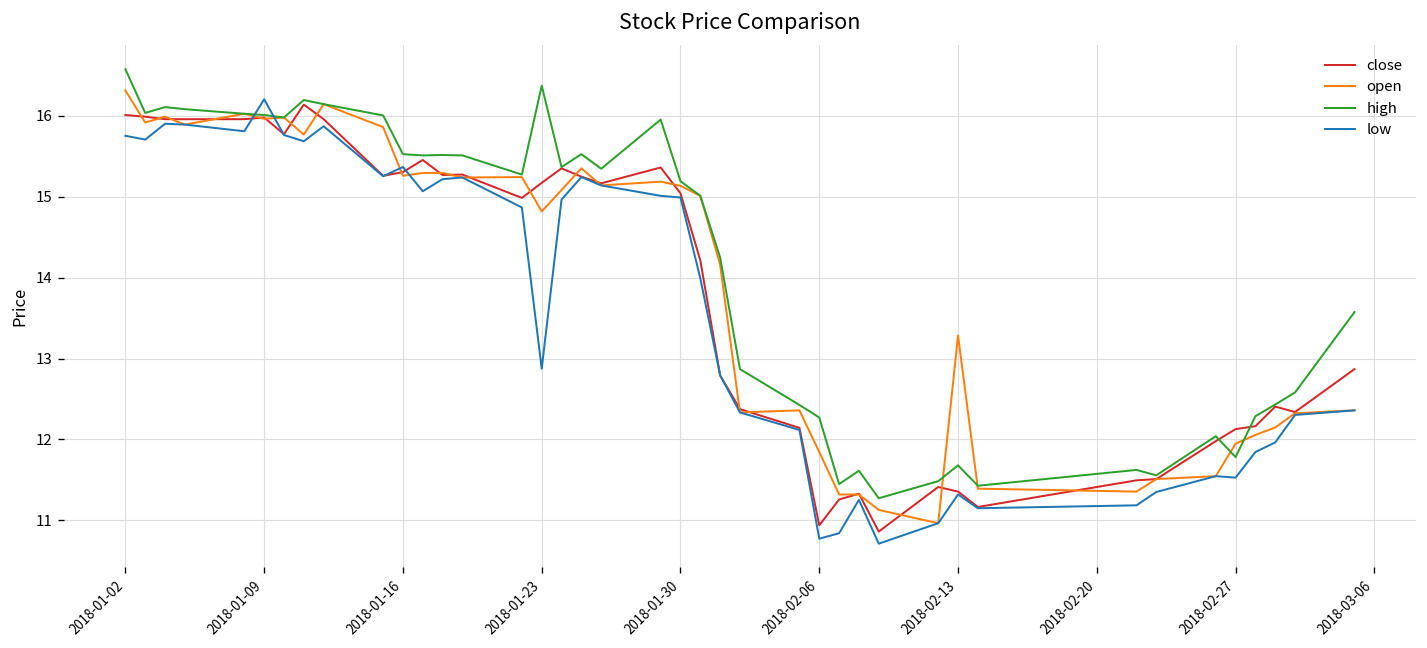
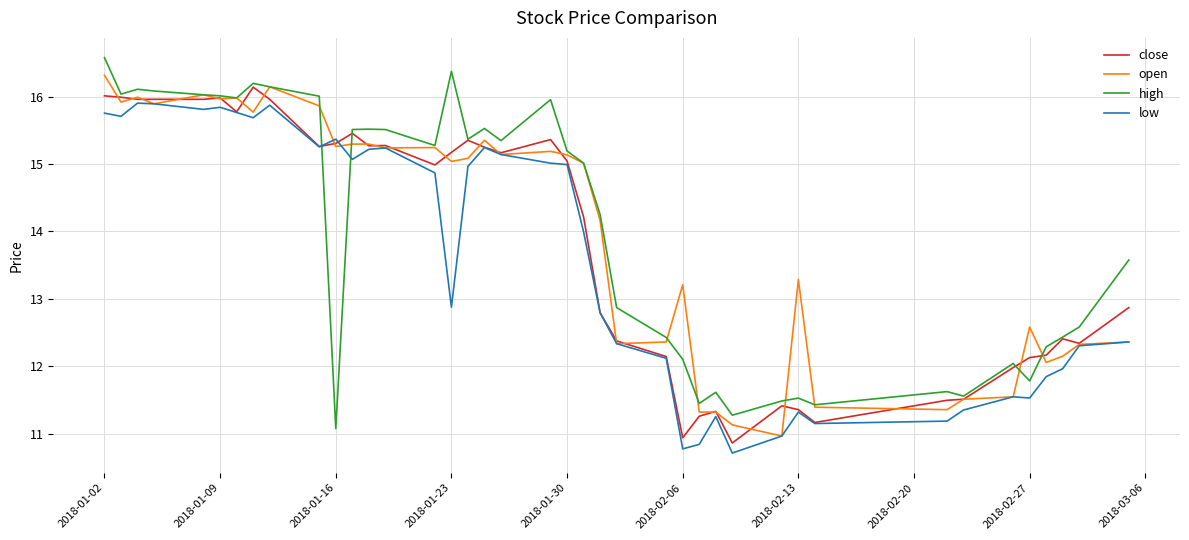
low, 2018-01-09: 16.2 -> 15.8
high, 2018-01-16: 15.5 -> 11.1
open, 2018-01-23: 14.8 -> 15.0
open, 2018-02-06: 11.8 -> 13.2
high, 2018-02-06: 12.3 -> 12.1
high, 2018-02-13: 11.7 -> 11.5
open, 2018-02-27: 11.9 -> 12.6
